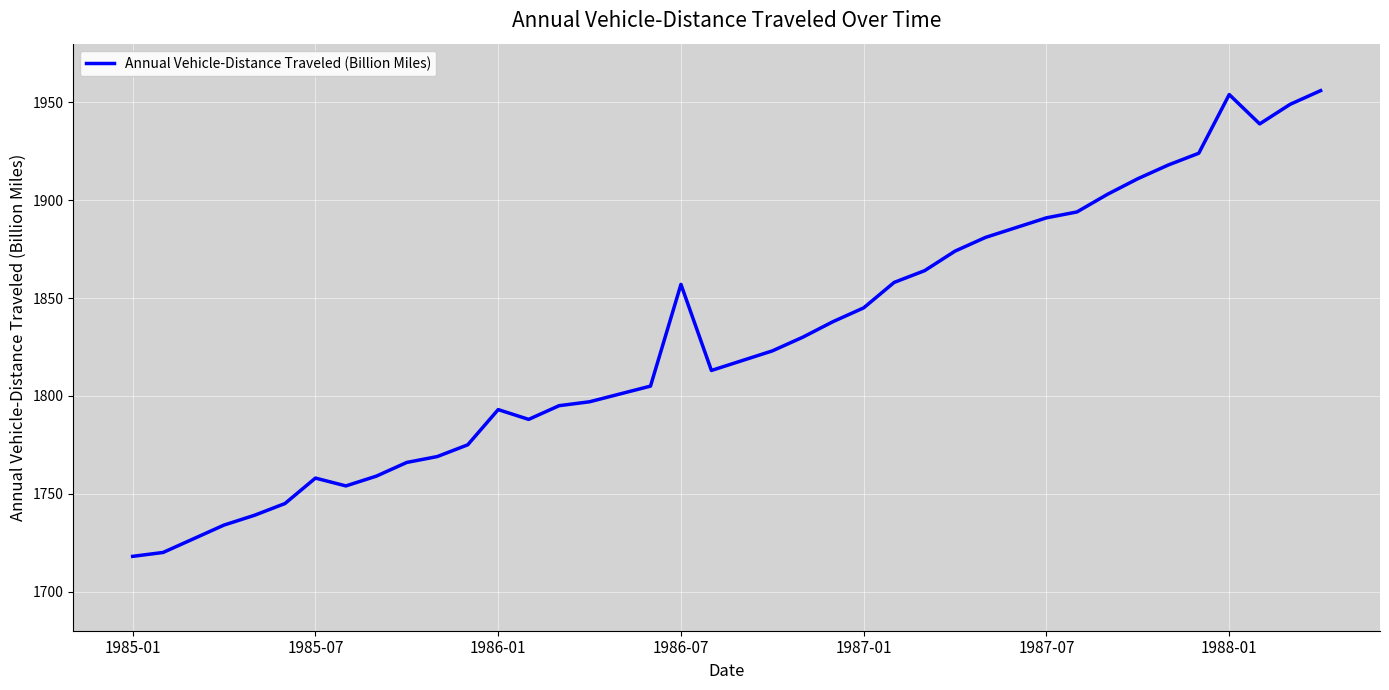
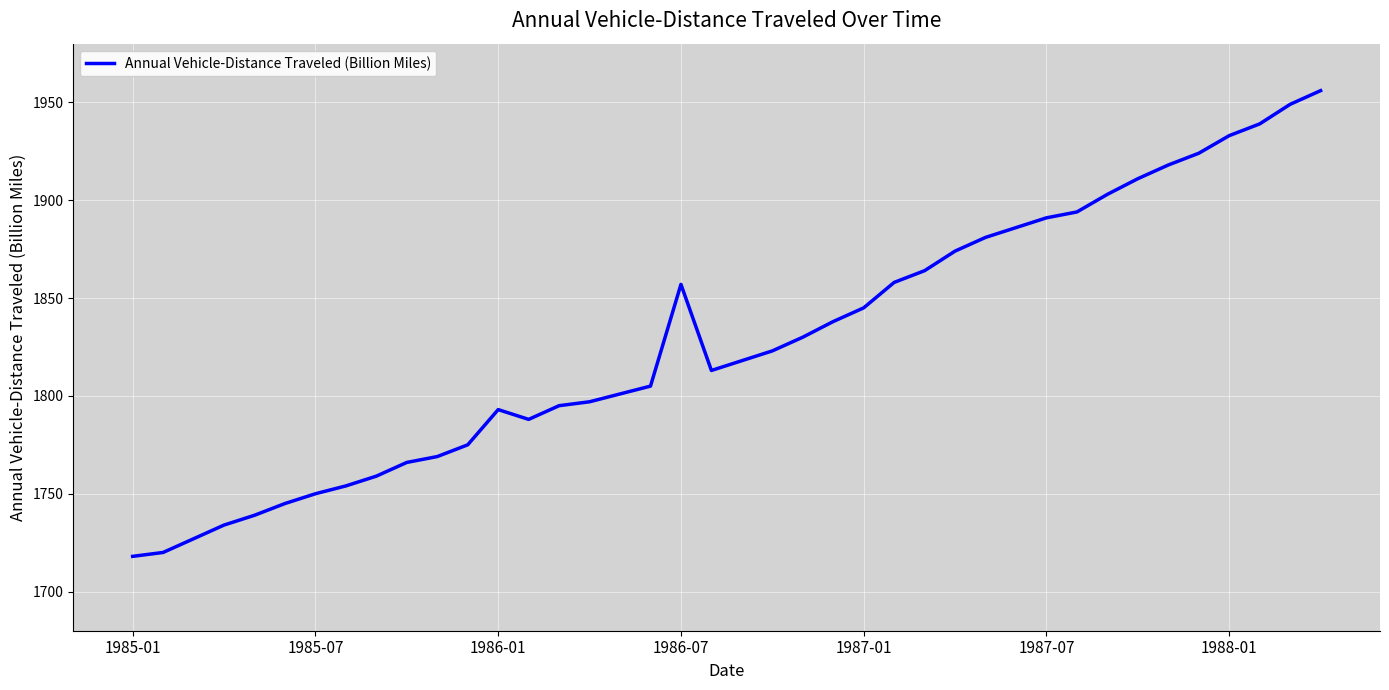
1985-07: 1758 -> 1750
1988-01: 1954 -> 1933
